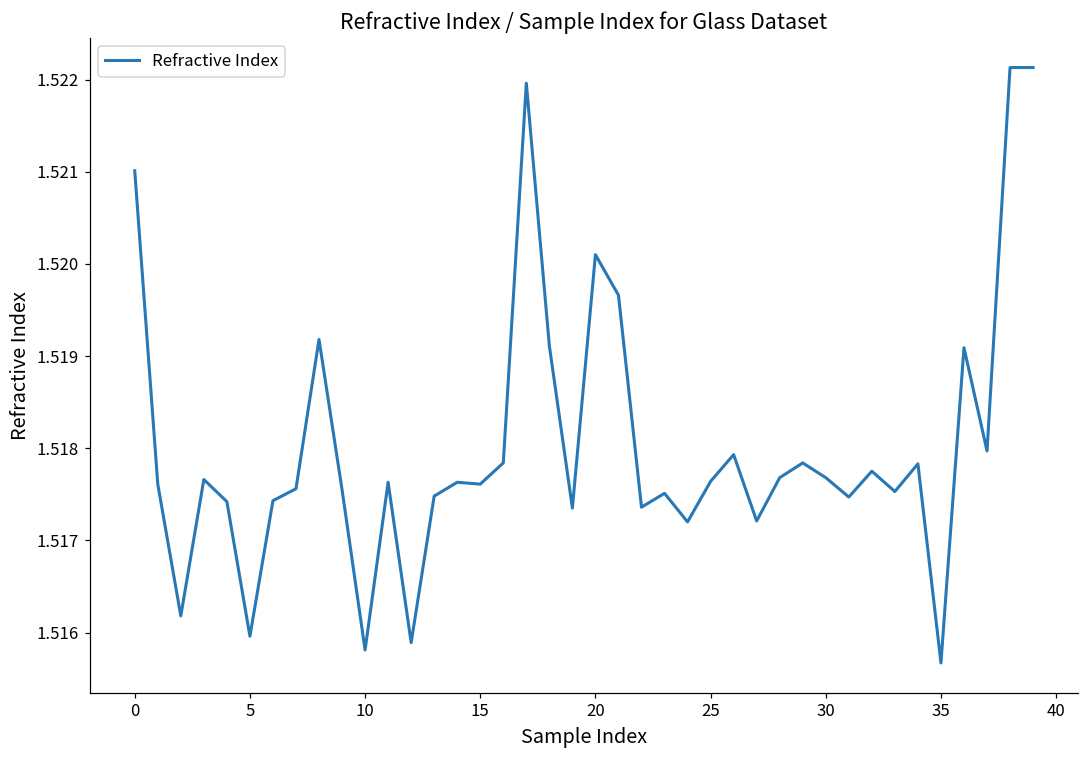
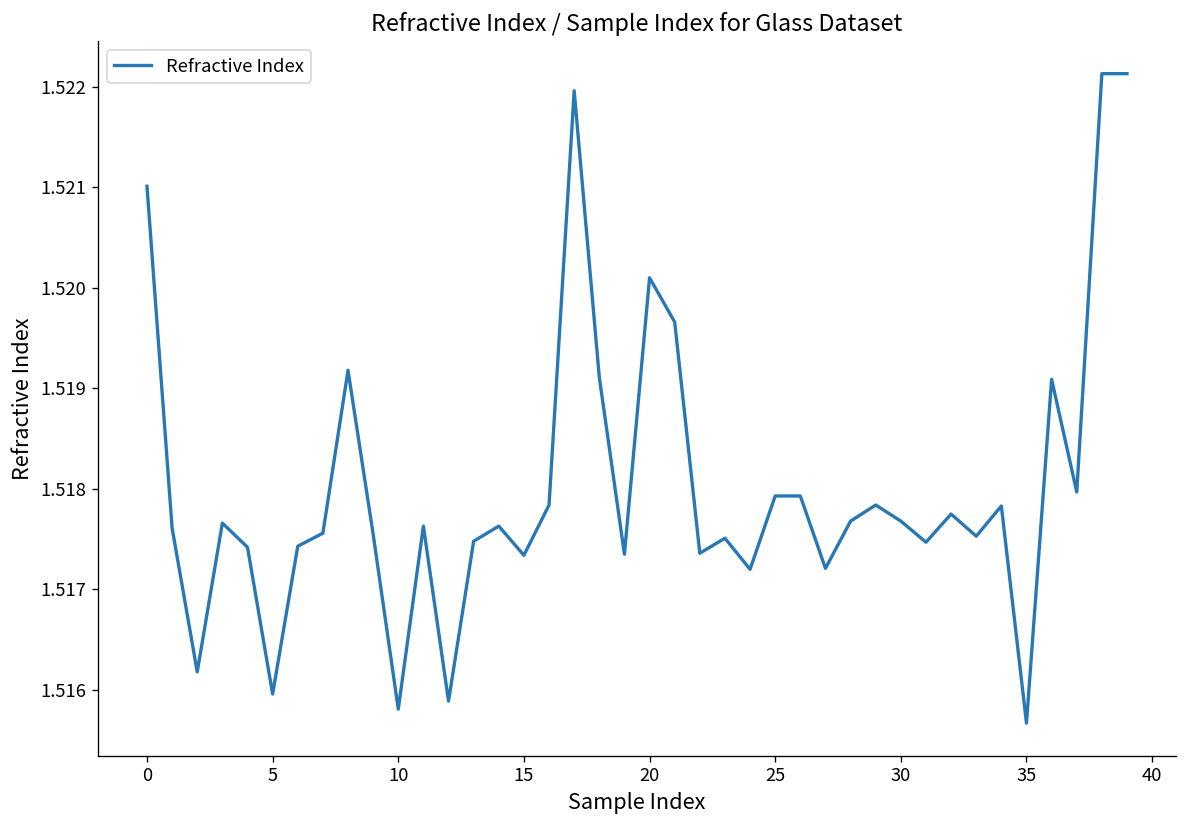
15: 1.5176 -> 1.5173
25: 1.5176 -> 1.5179
